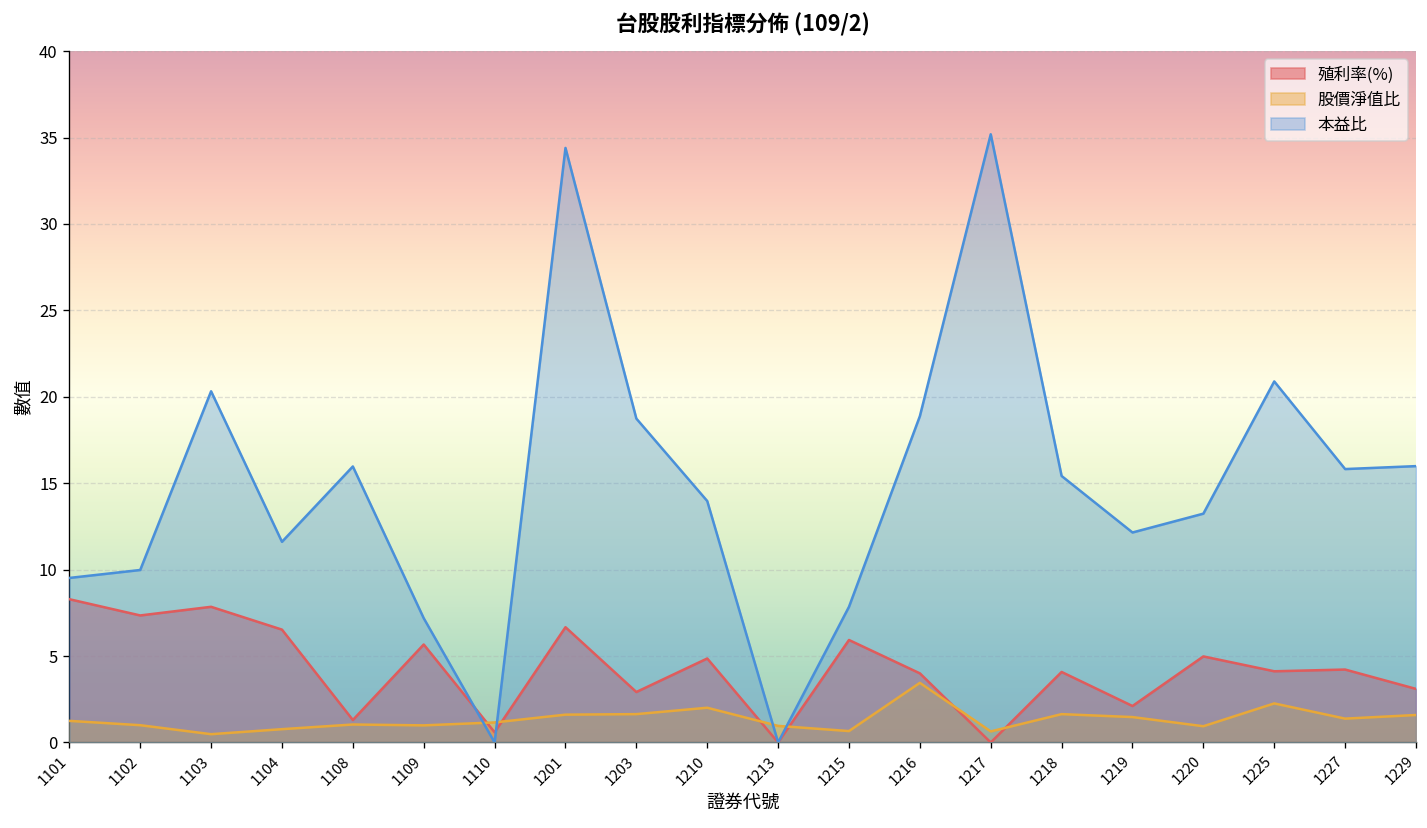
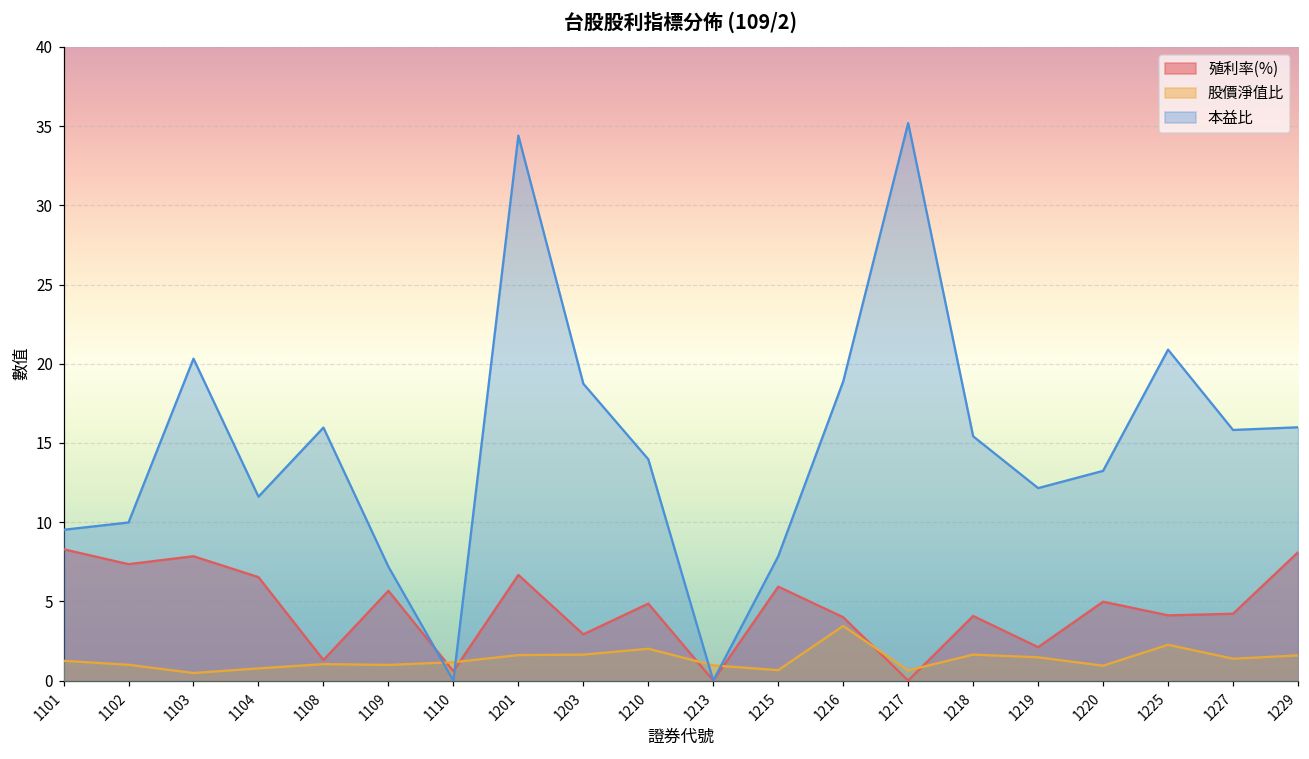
殖利率(%), 1229: 3.1 -> 8.1
